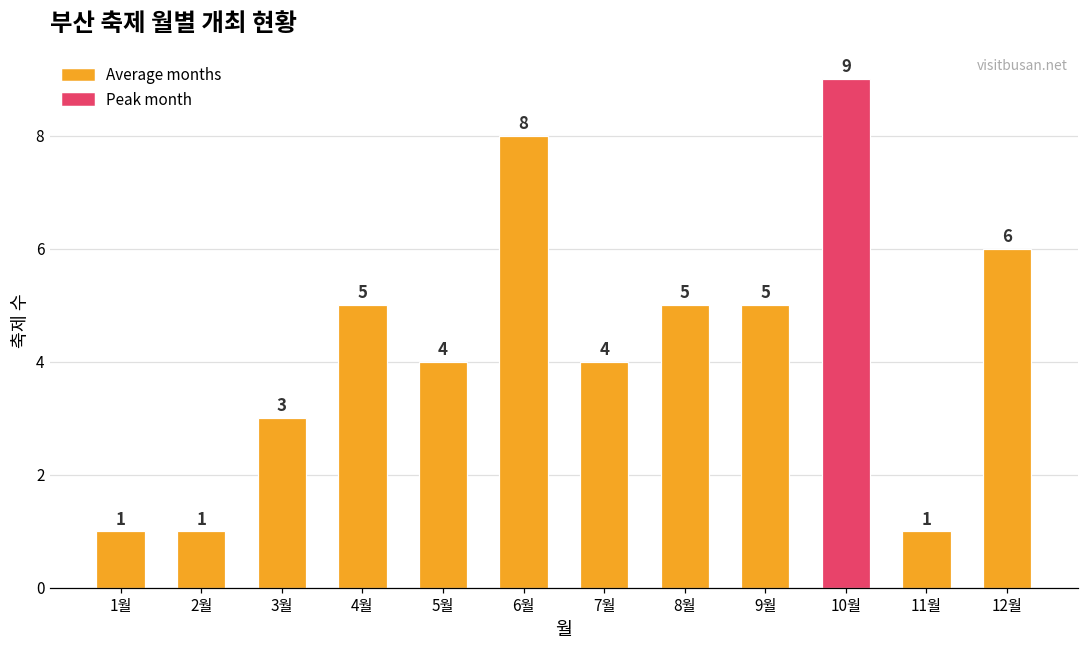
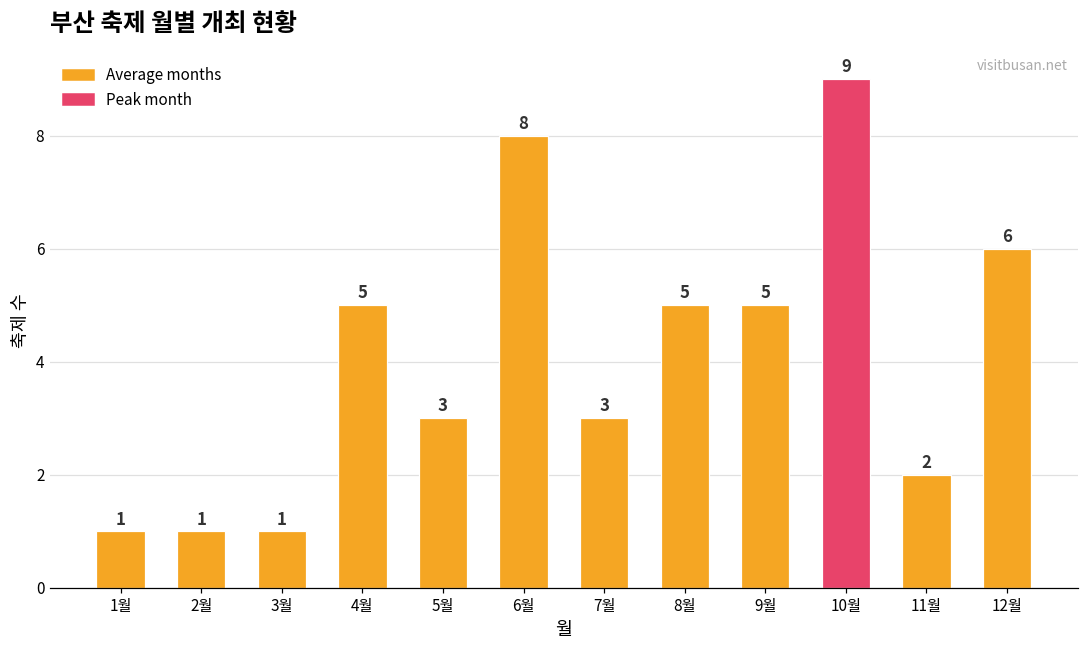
3월: 3 -> 1
5월: 4 -> 3
7월: 4 -> 3
11월: 1 -> 2
